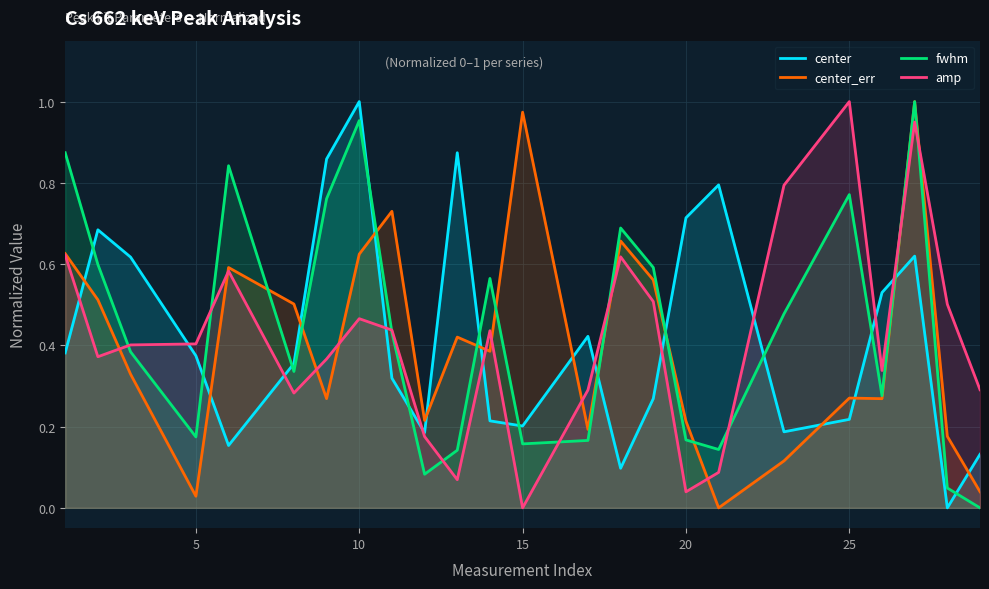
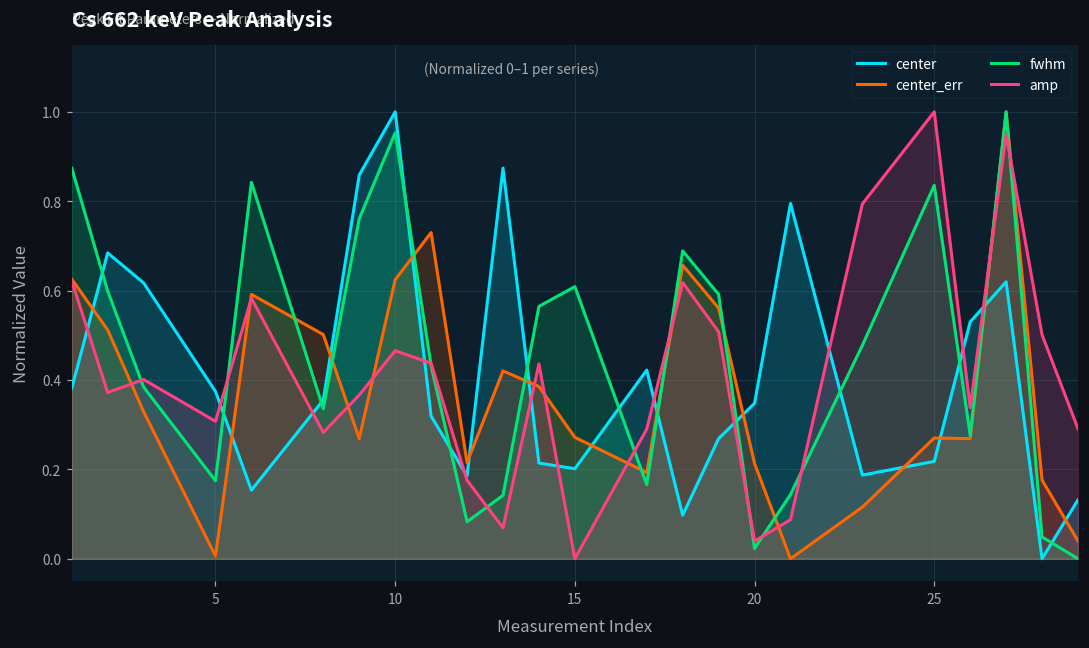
center_err, 5: 0.03 -> 0.01
amp, 5: 0.40 -> 0.31
center_err, 15: 0.97 -> 0.27
fwhm, 15: 0.16 -> 0.61
center, 20: 0.71 -> 0.35
fwhm, 20: 0.17 -> 0.02
fwhm, 25: 0.77 -> 0.84
